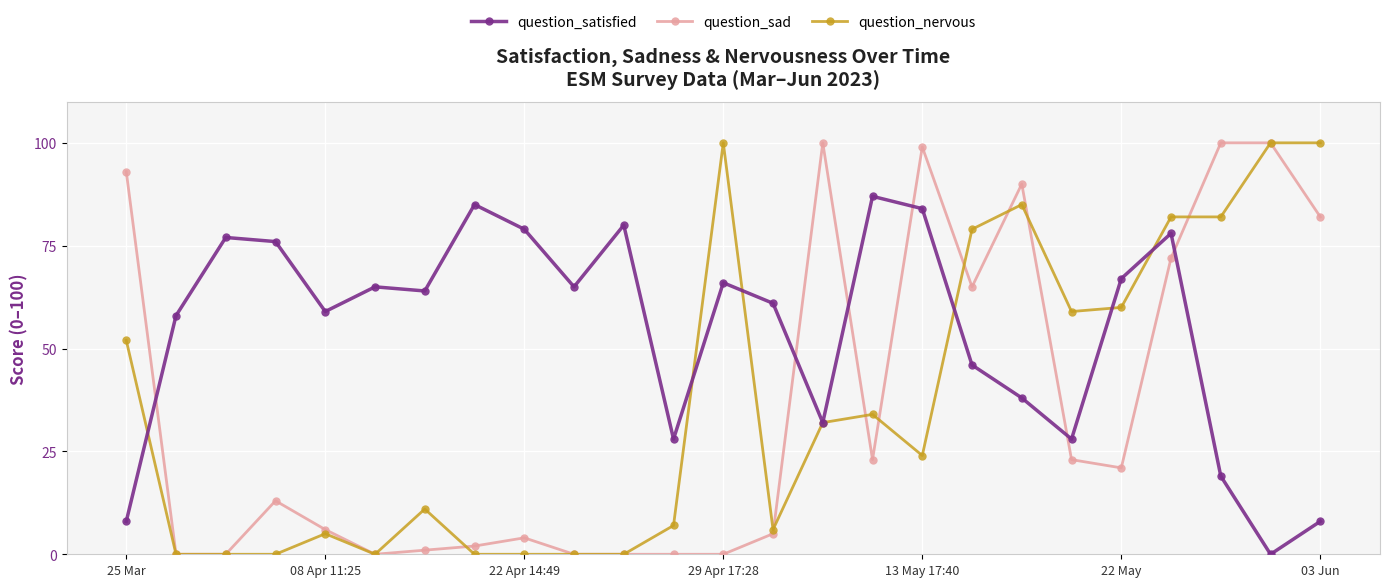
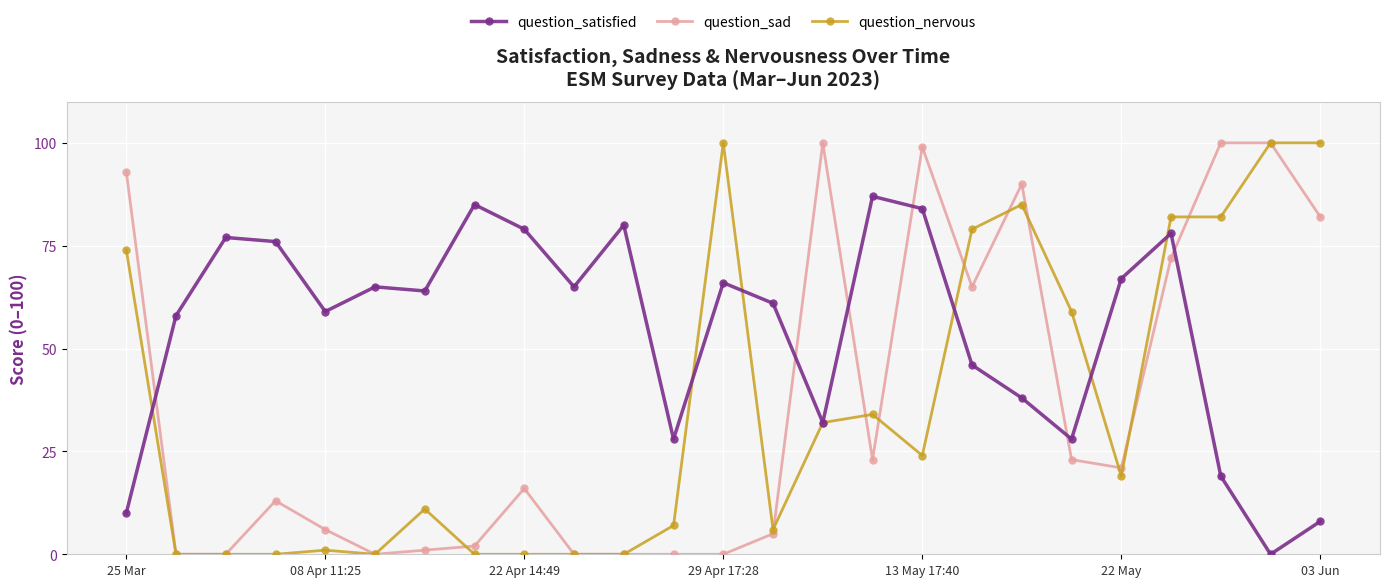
question_satisfied, 25 Mar: 8 -> 10
question_nervous, 25 Mar: 52 -> 74
question_nervous, 08 Apr 11:25: 5 -> 1
question_sad, 22 Apr 14:49: 4 -> 16
question_nervous, 22 May: 60 -> 19
